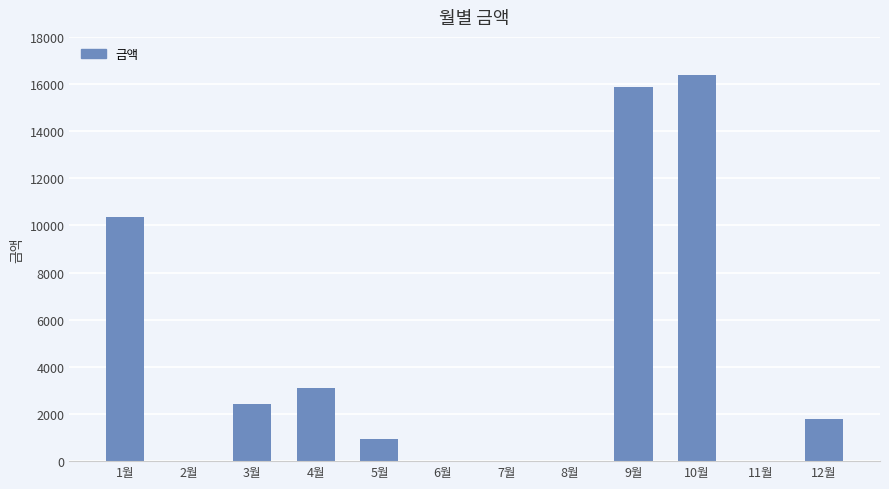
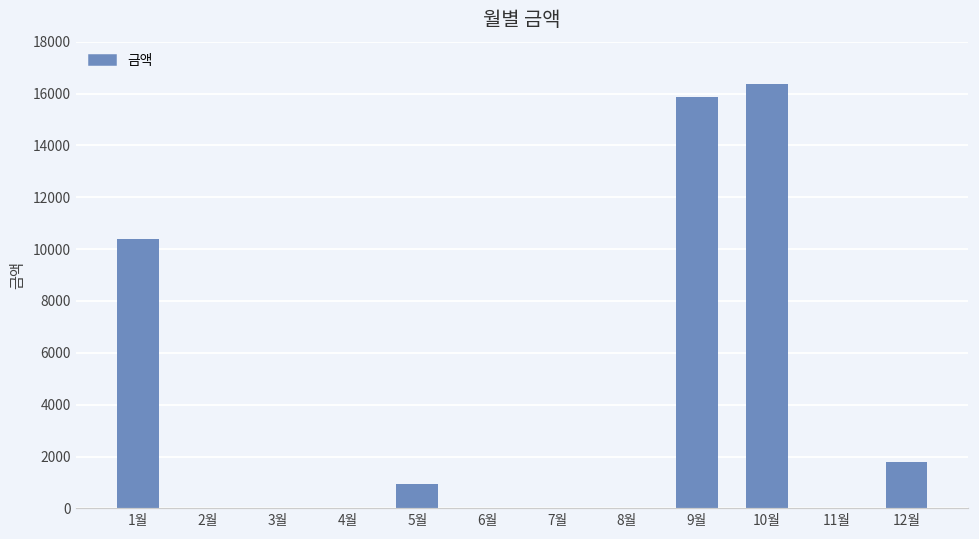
3월: 2400 -> 0
4월: 3100 -> 0
